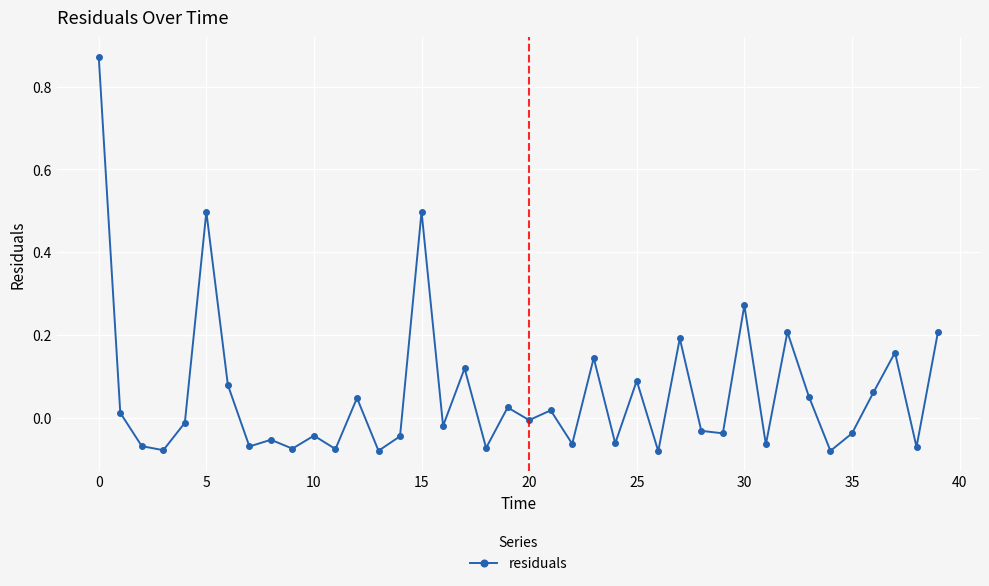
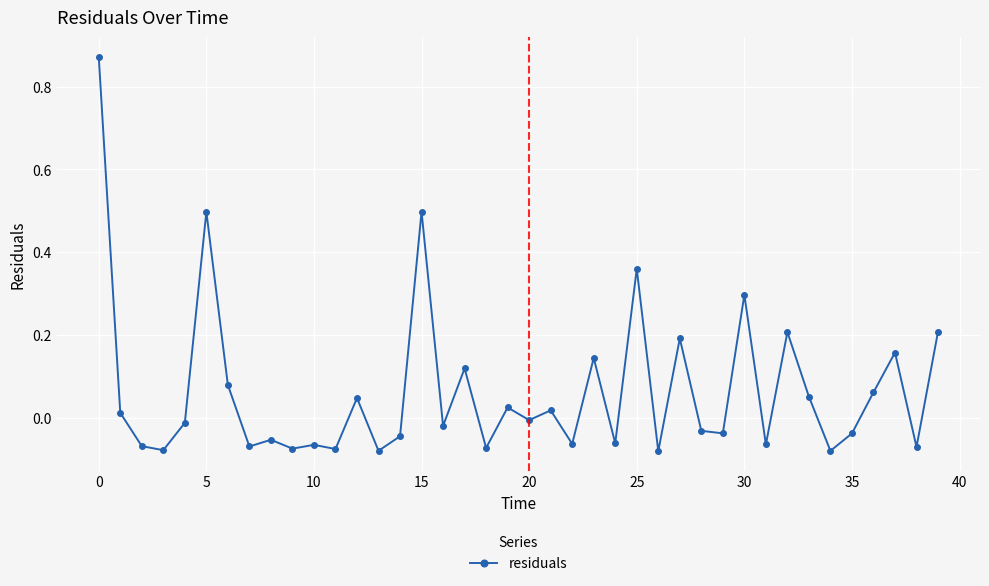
10: -0.04 -> -0.06
25: 0.09 -> 0.36
30: 0.27 -> 0.30
